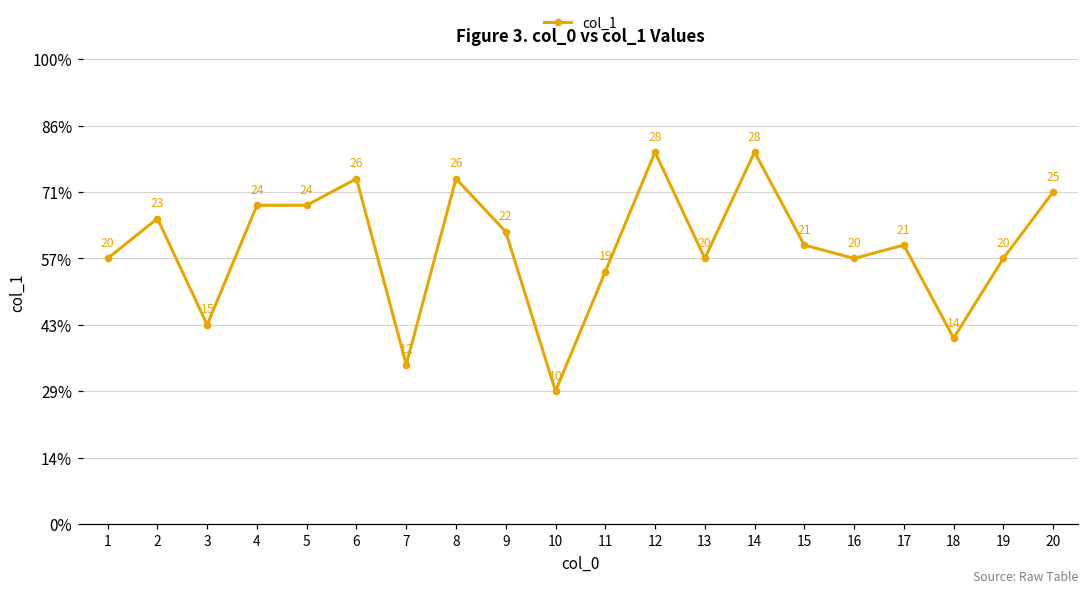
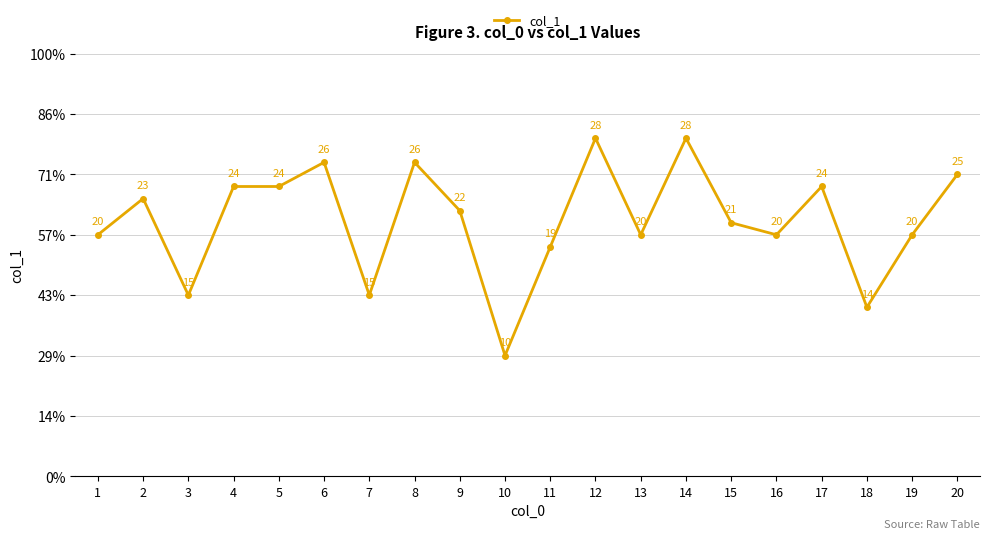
7: 12 -> 15
17: 21 -> 24
